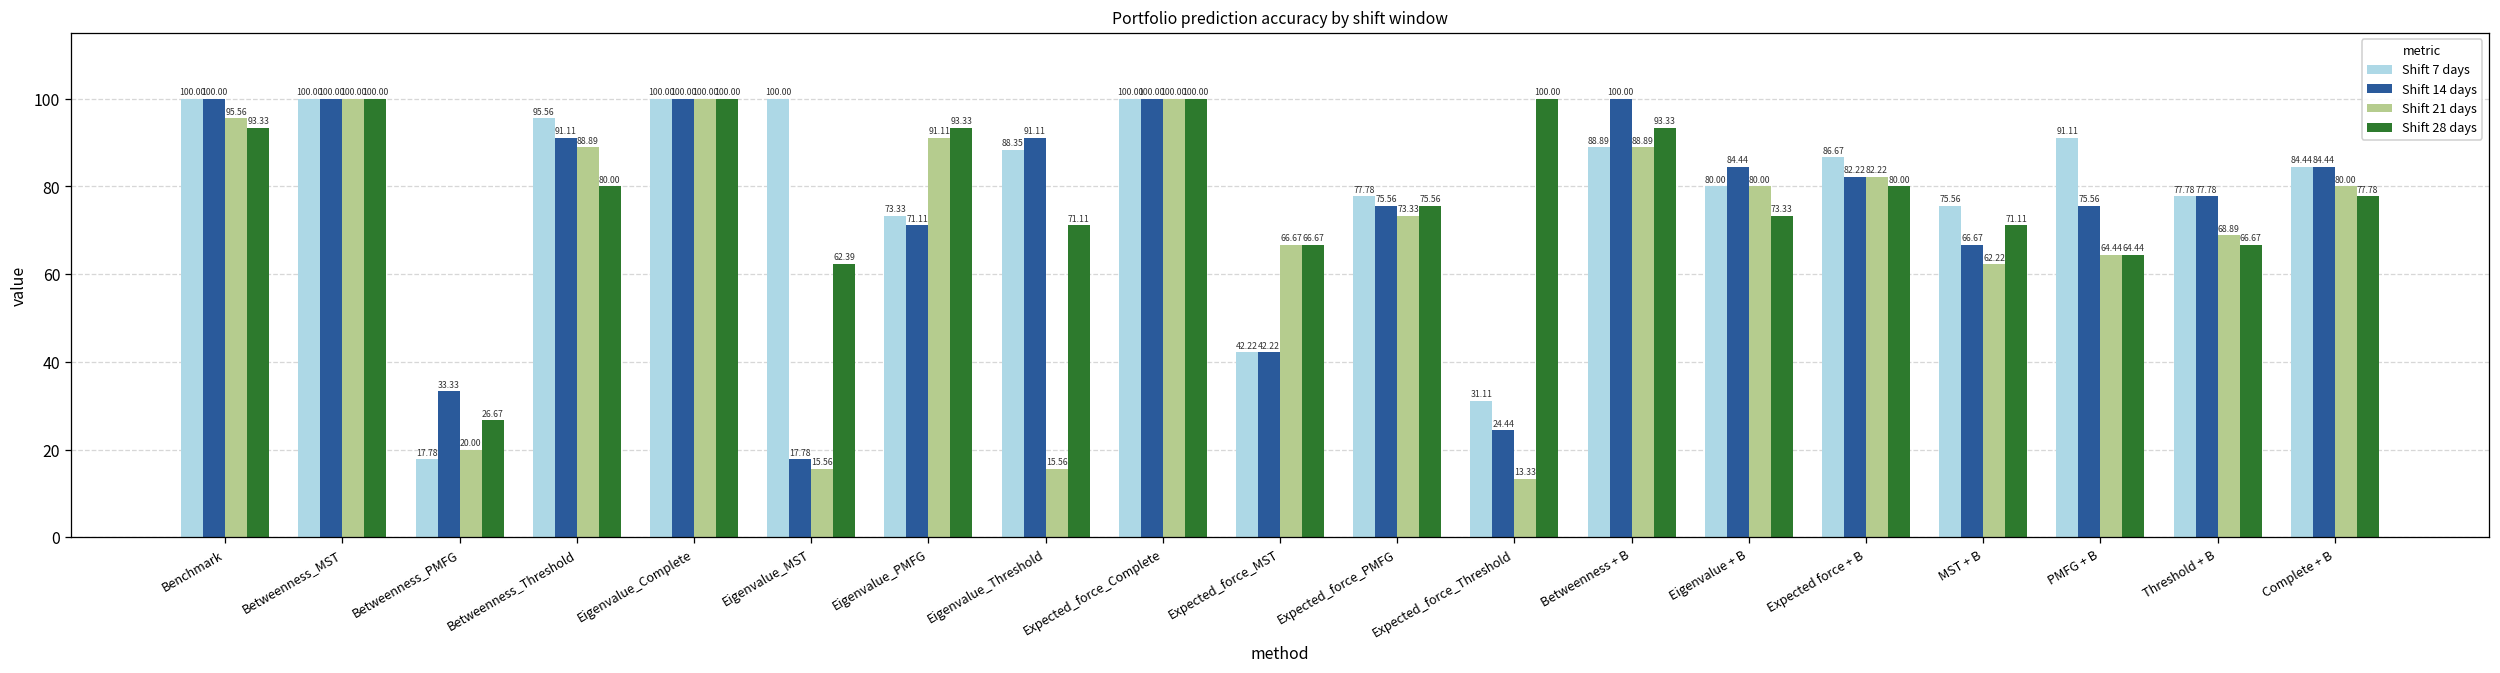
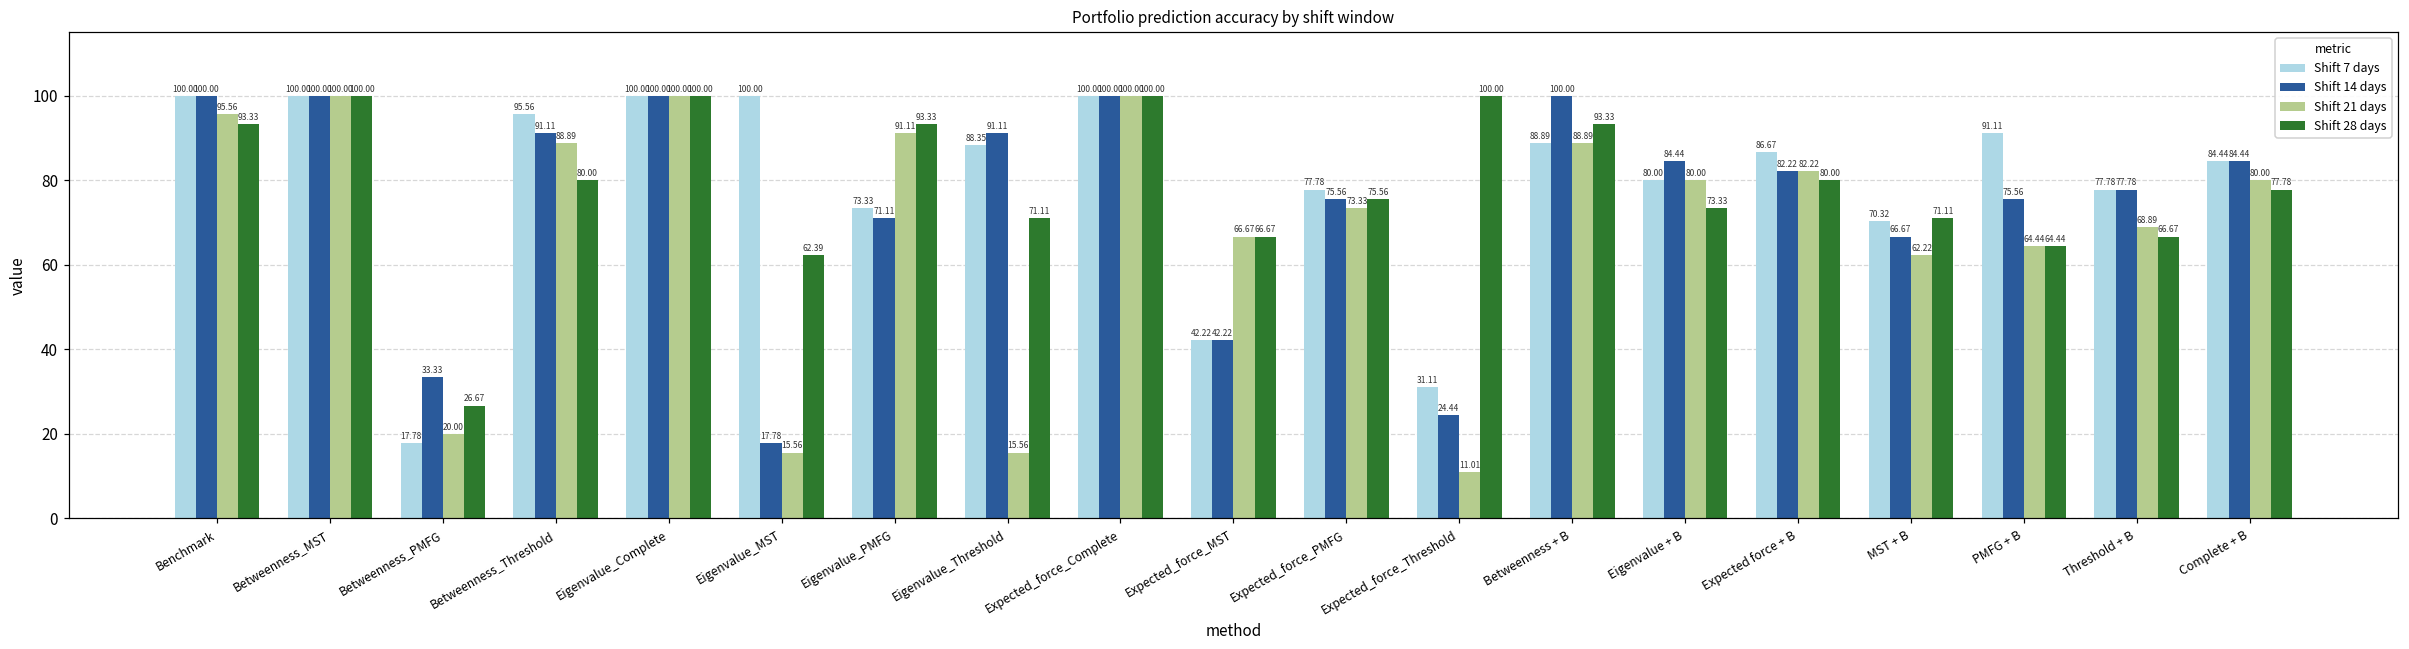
Shift 21 days, Expected_force_Threshold: 13.33 -> 11.01
Shift 7 days, MST + B: 75.56 -> 70.32
